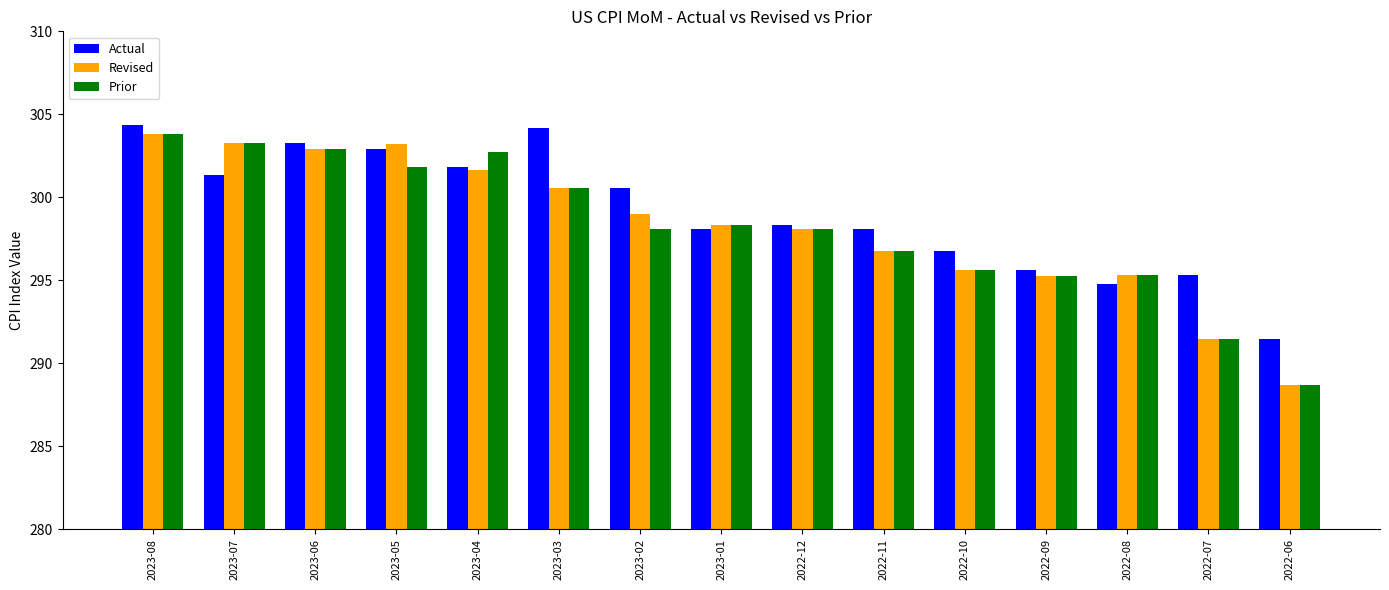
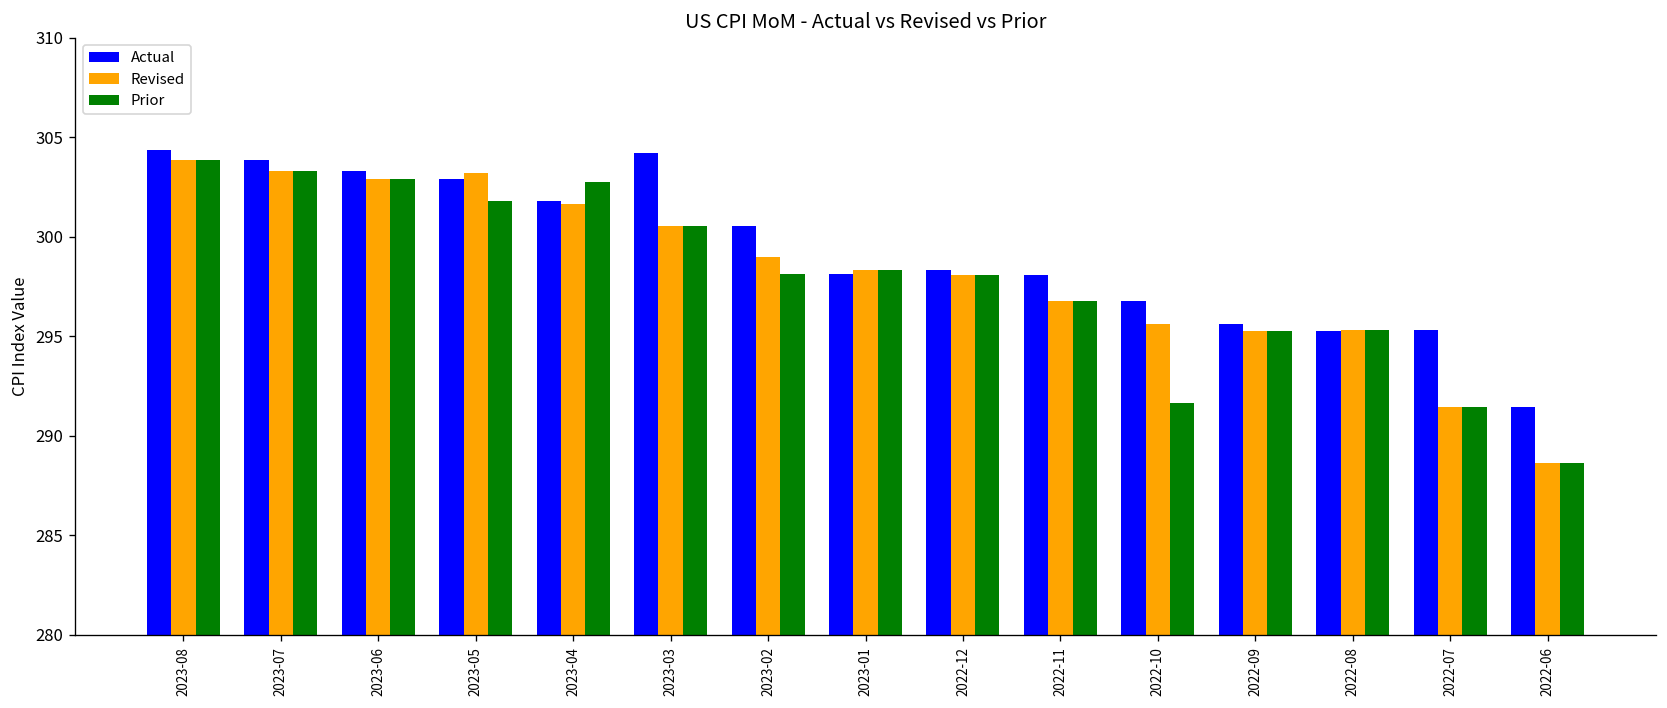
Actual, 2023-07: 301.4 -> 303.8
Prior, 2022-10: 295.6 -> 291.6
Actual, 2022-08: 294.8 -> 295.3
